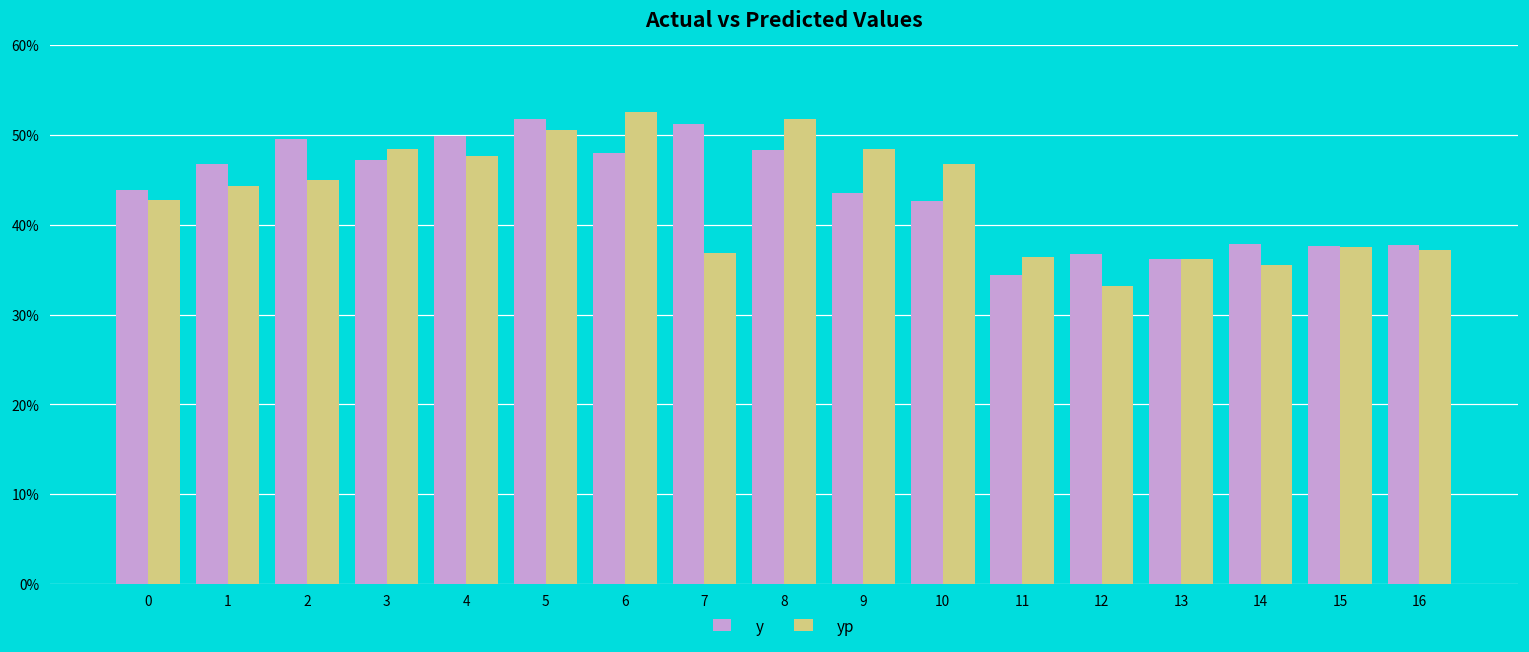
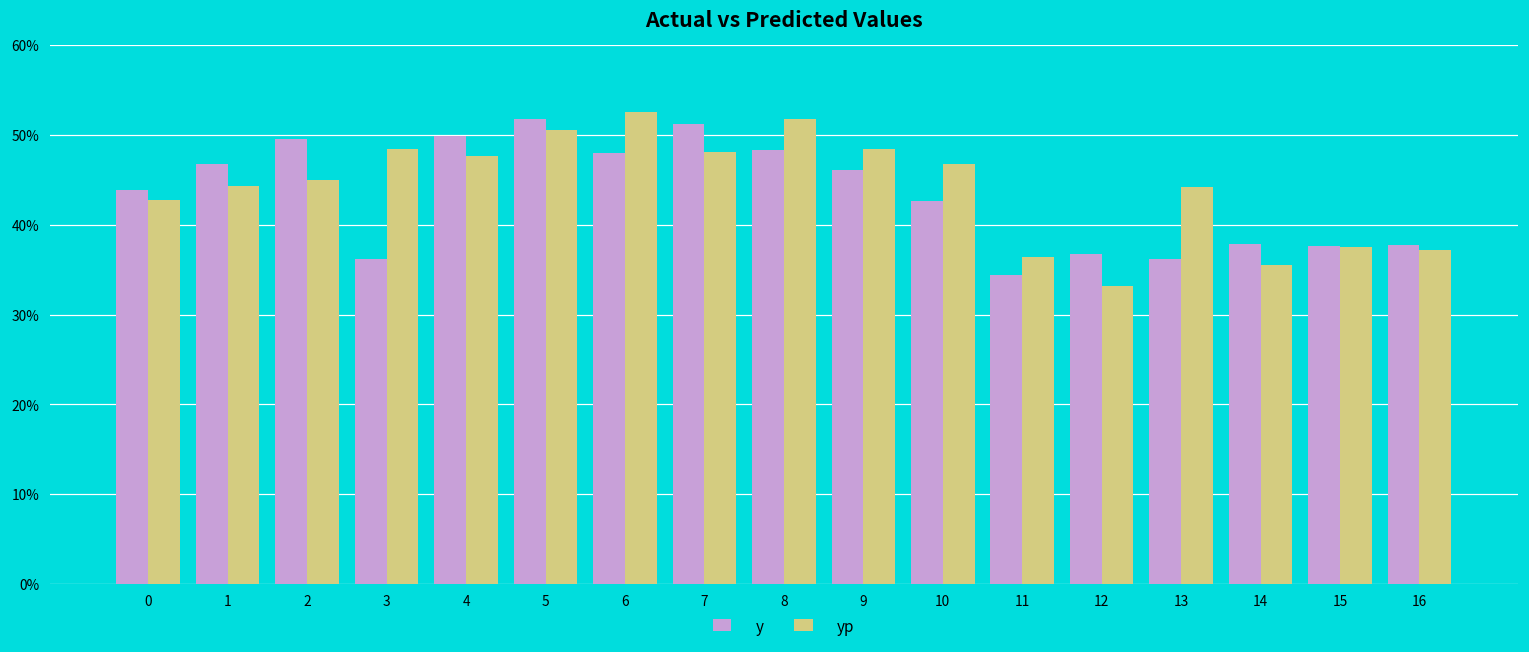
y, 3: 47% -> 36%
yp, 7: 37% -> 48%
y, 9: 44% -> 46%
yp, 13: 36% -> 44%
